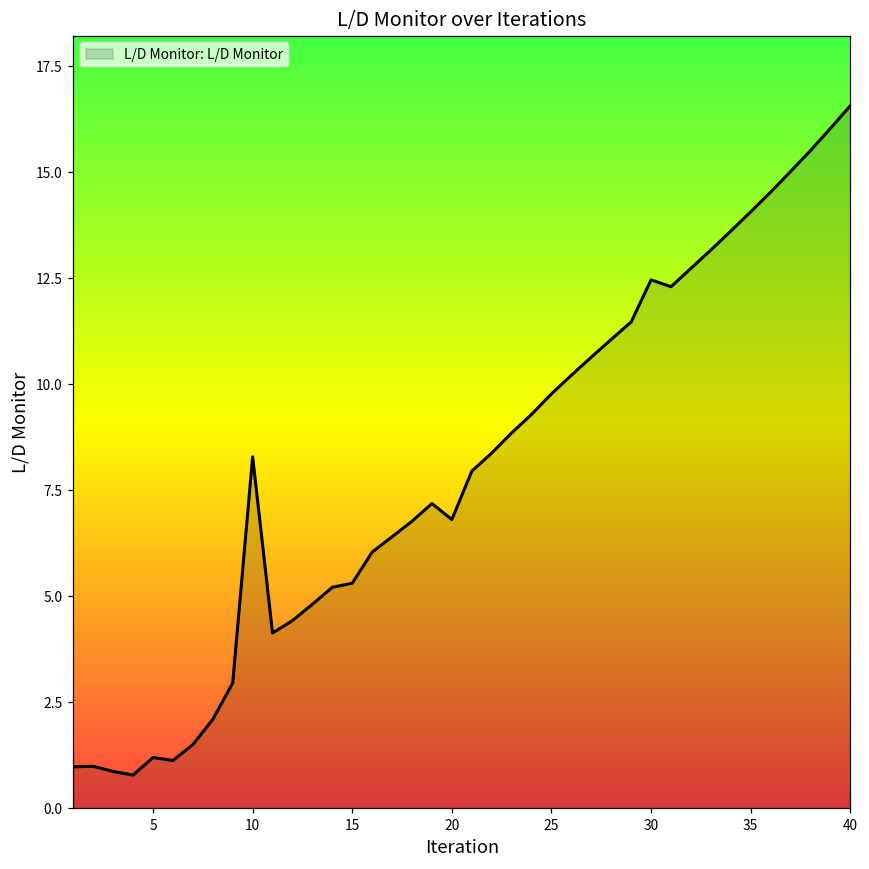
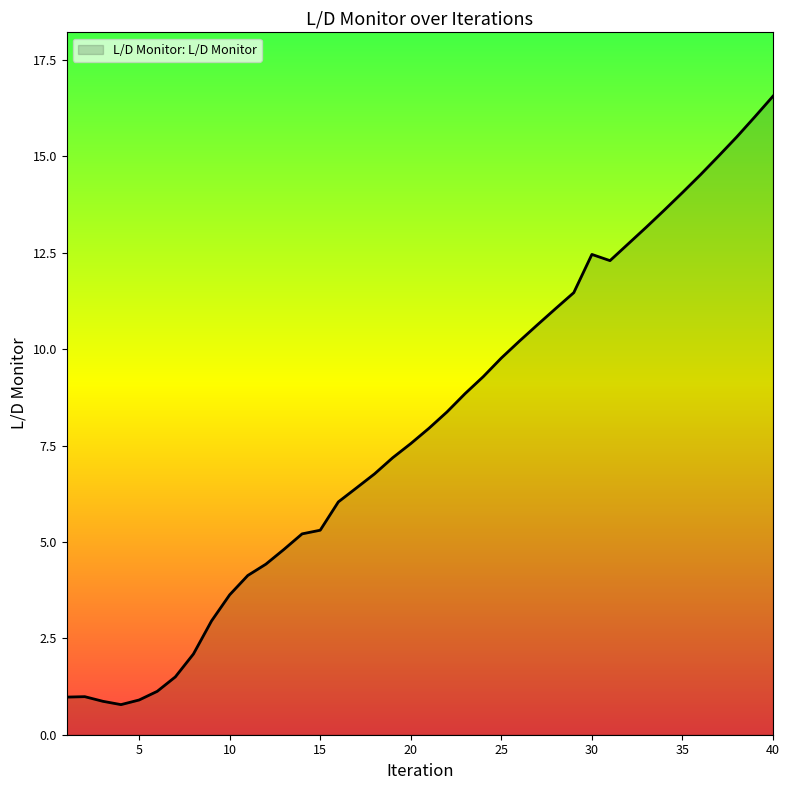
5: 1.2 -> 0.9
10: 8.3 -> 3.6
20: 6.8 -> 7.6
